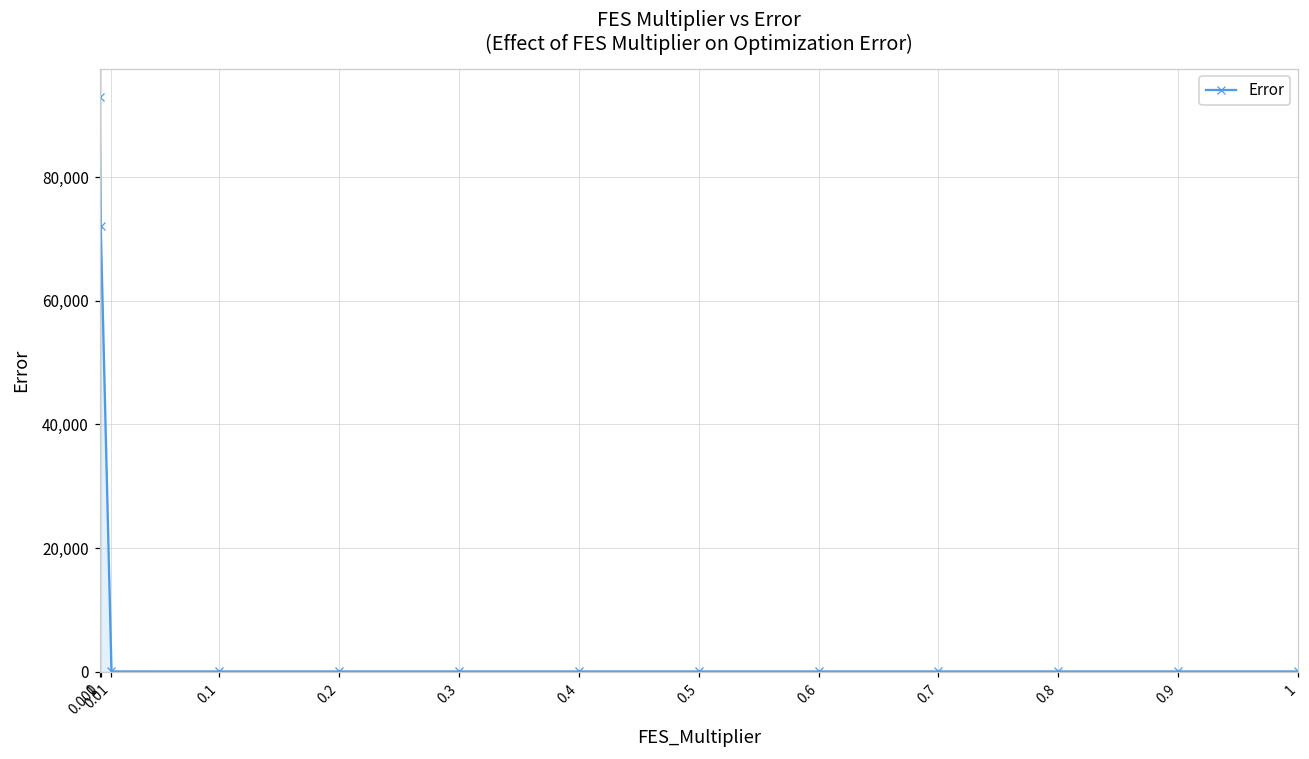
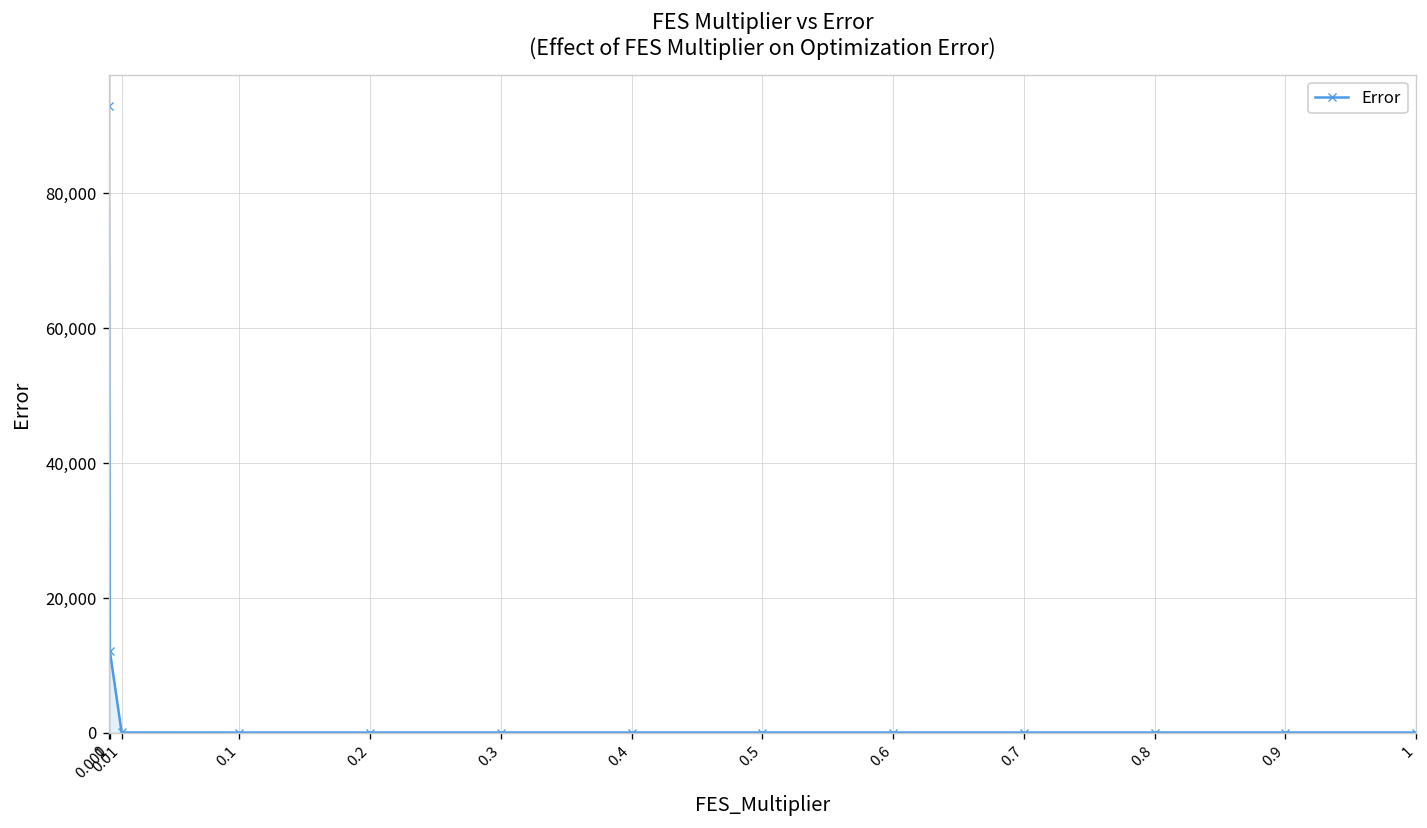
0.001: 72,000 -> 12,000
